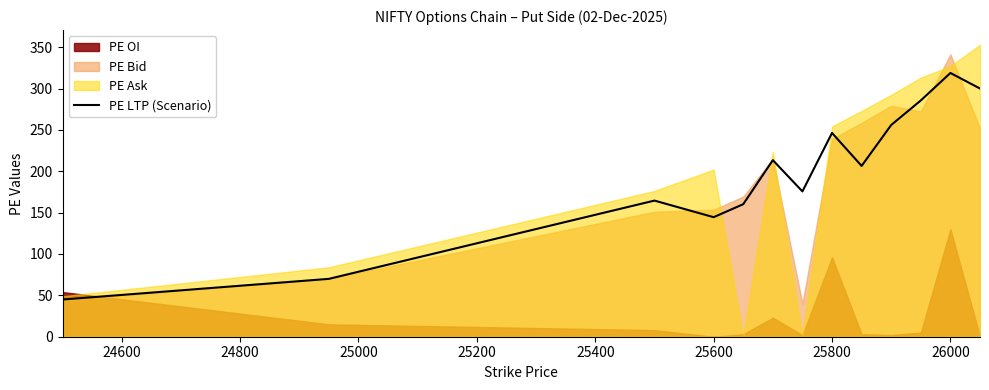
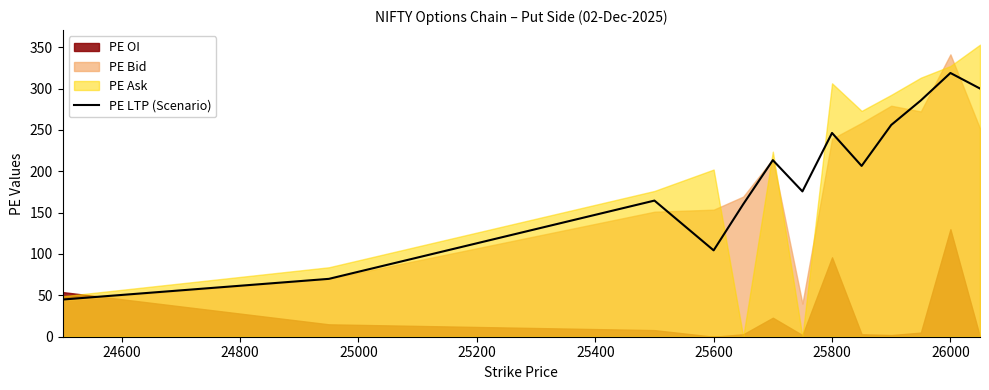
PE LTP (Scenario), 25600: 140 -> 100
PE Ask, 25800: 250 -> 310
